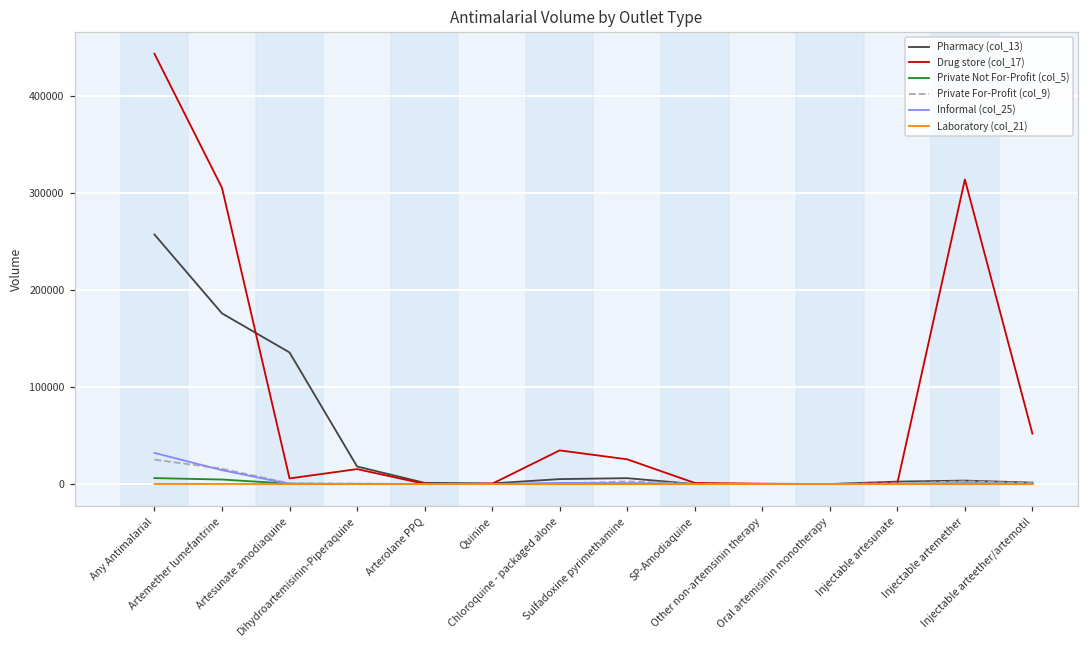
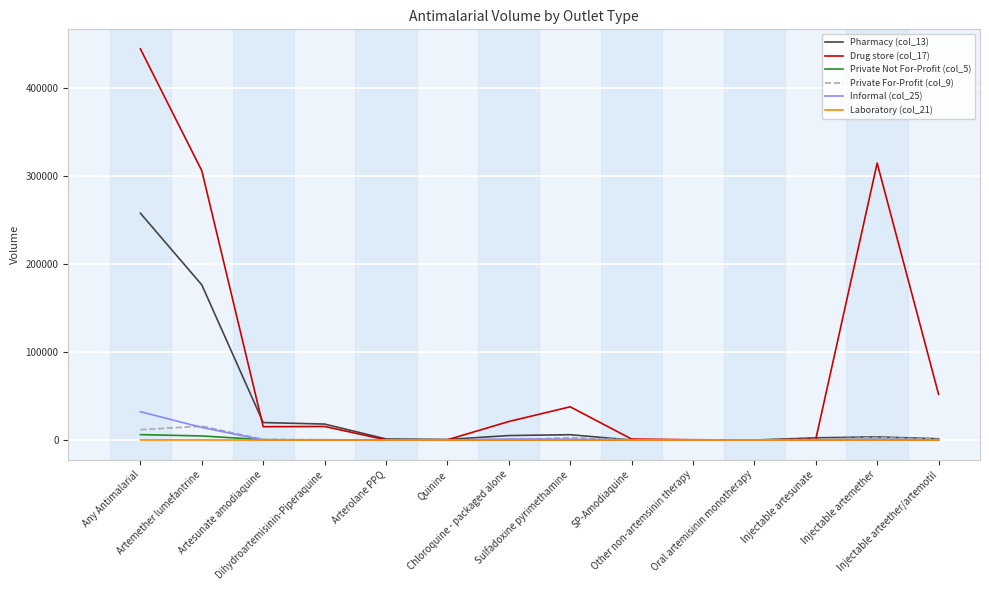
Private For-Profit (col_9), Any Antimalarial: 30000 -> 10000
Pharmacy (col_13), Artesunate amodiaquine: 140000 -> 20000
Drug store (col_17), Artesunate amodiaquine: 10000 -> 20000
Drug store (col_17), Chloroquine - packaged alone: 30000 -> 20000
Drug store (col_17), Sulfadoxine pyrimethamine: 30000 -> 40000
